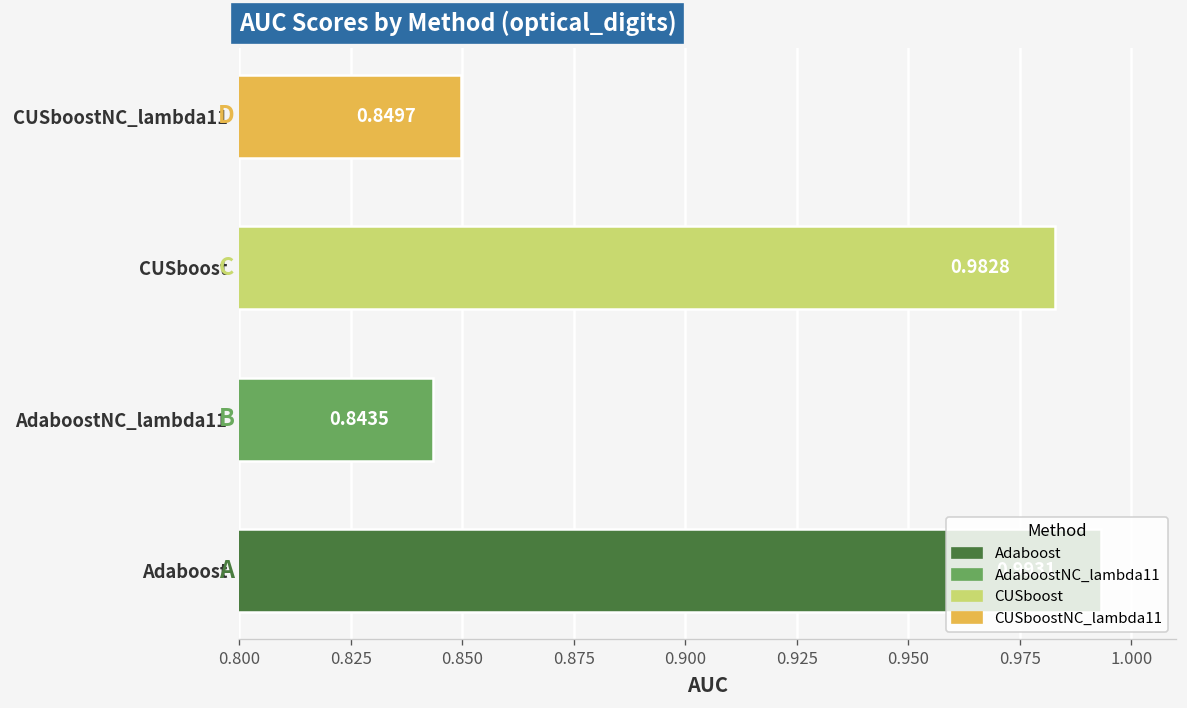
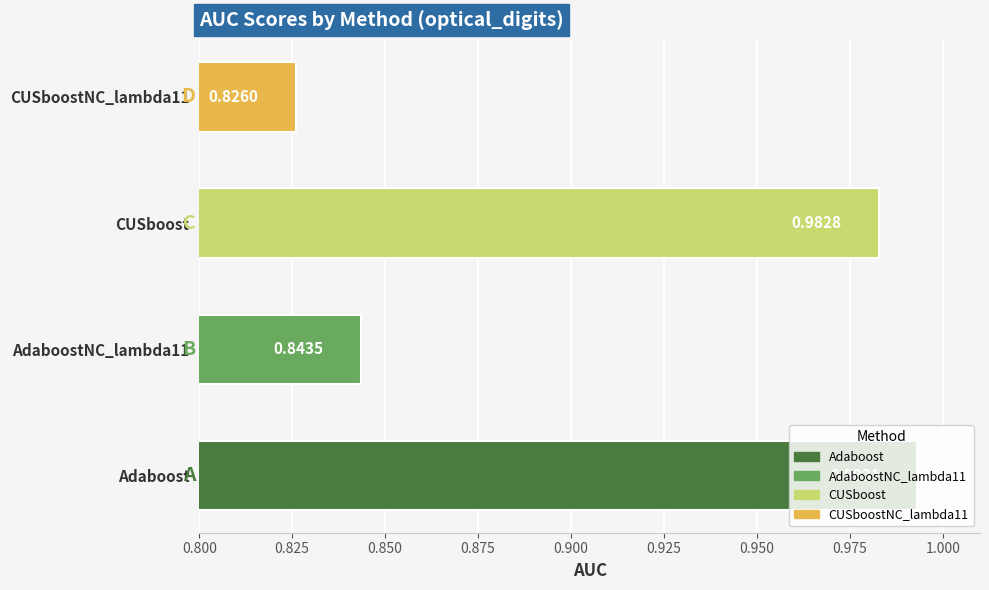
CUSboostNC_lambda11: 0.8497 -> 0.8260
